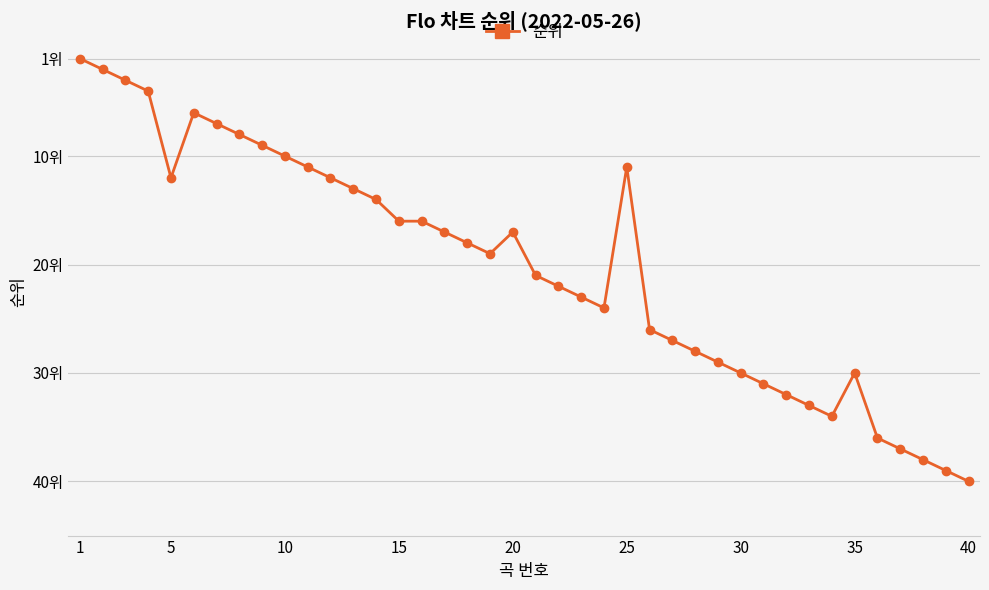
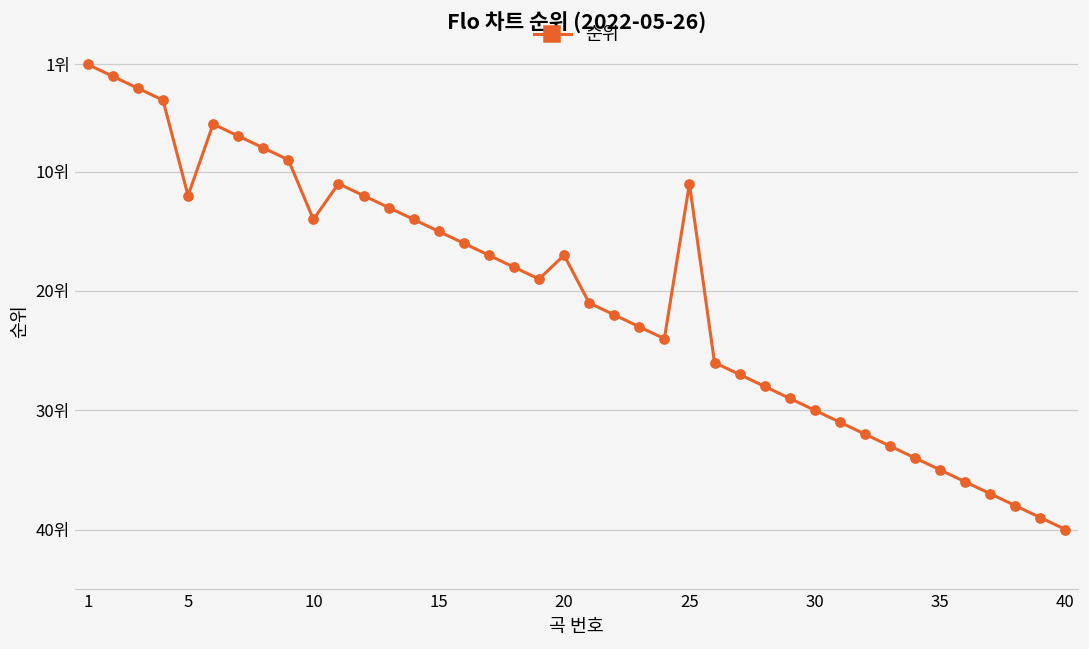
10: 10위 -> 14위
15: 16위 -> 15위
35: 30위 -> 35위
